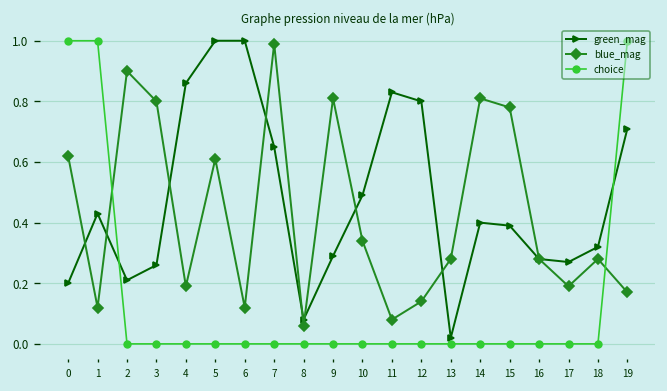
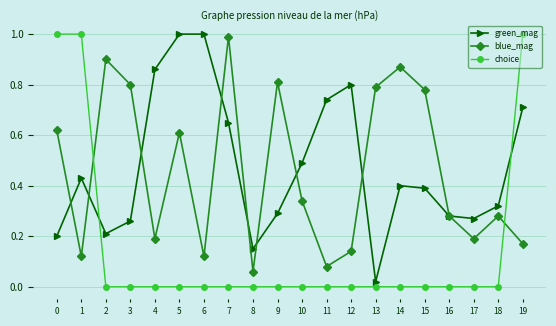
green_mag, 8: 0.08 -> 0.15
green_mag, 11: 0.83 -> 0.74
blue_mag, 13: 0.28 -> 0.79
blue_mag, 14: 0.81 -> 0.87
